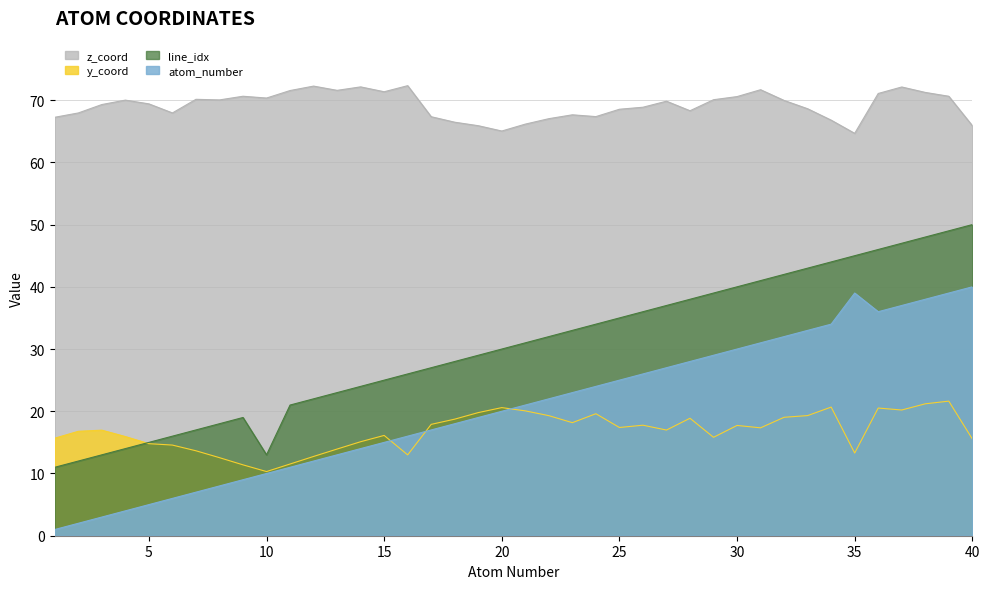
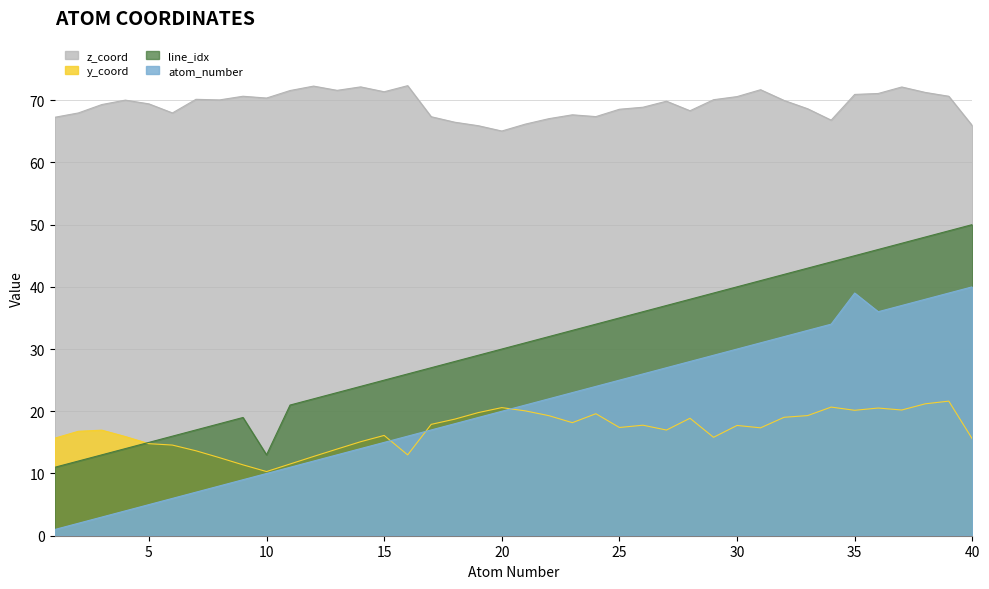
z_coord, 35: 65 -> 71
y_coord, 35: 13 -> 20
